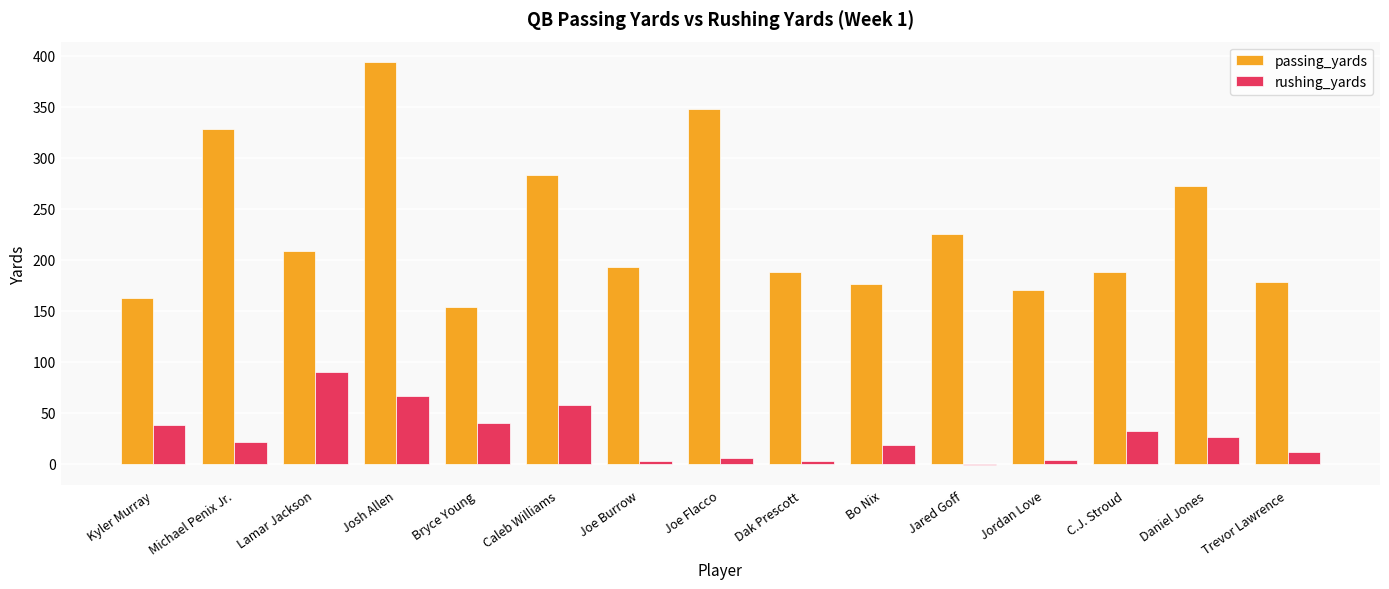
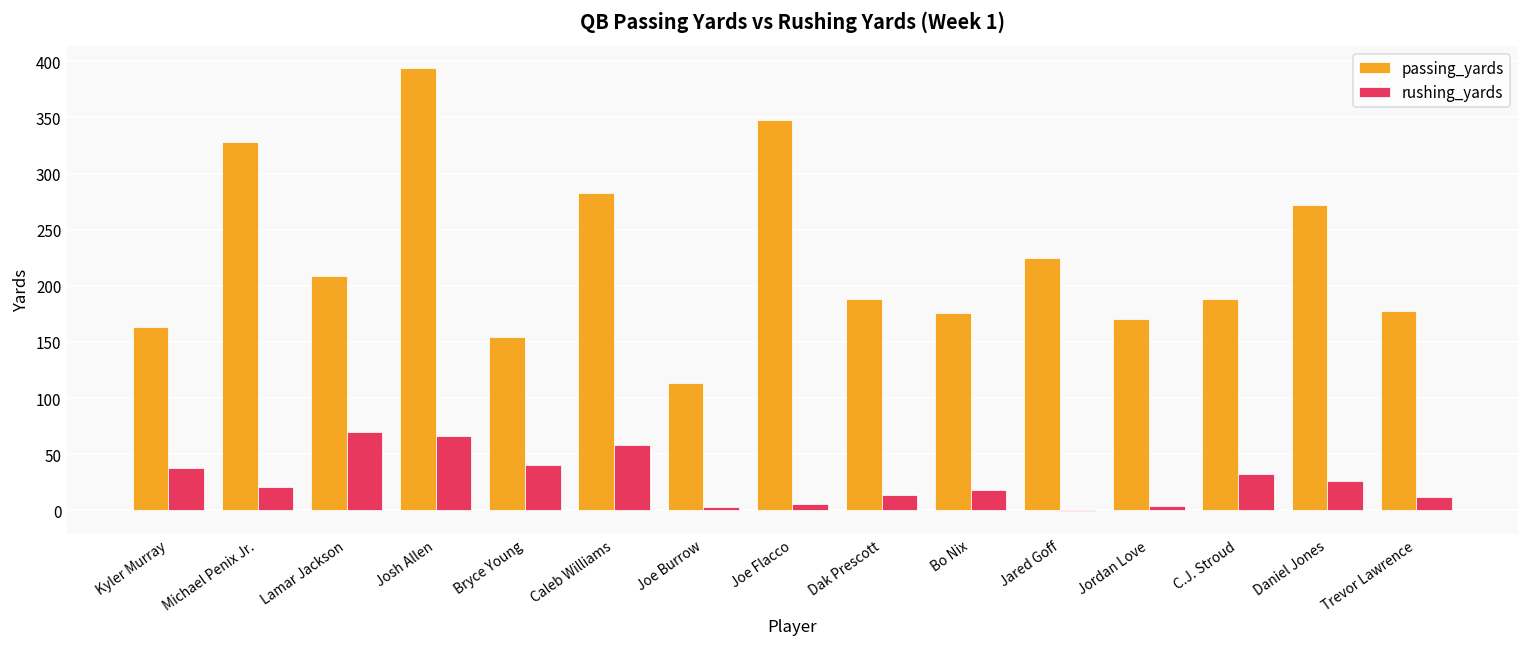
rushing_yards, Lamar Jackson: 90 -> 70
passing_yards, Joe Burrow: 193 -> 113
rushing_yards, Dak Prescott: 3 -> 14
